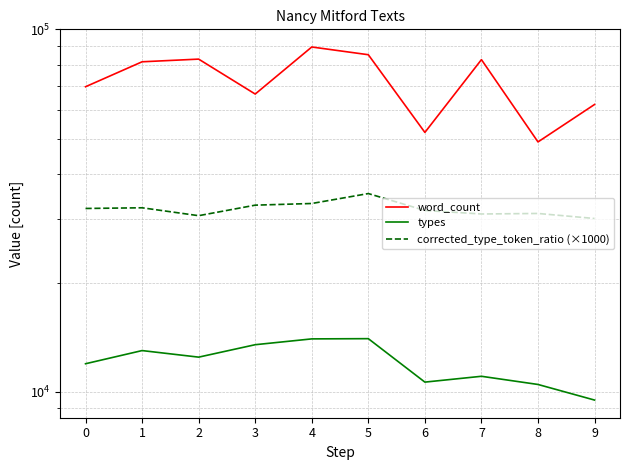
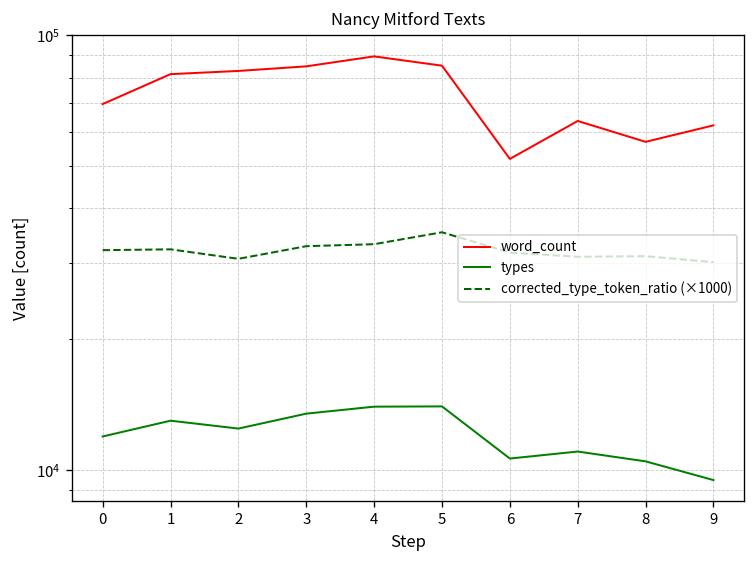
word_count, 3: 66000 -> 85000
word_count, 7: 83000 -> 64000
word_count, 8: 49000 -> 57000
